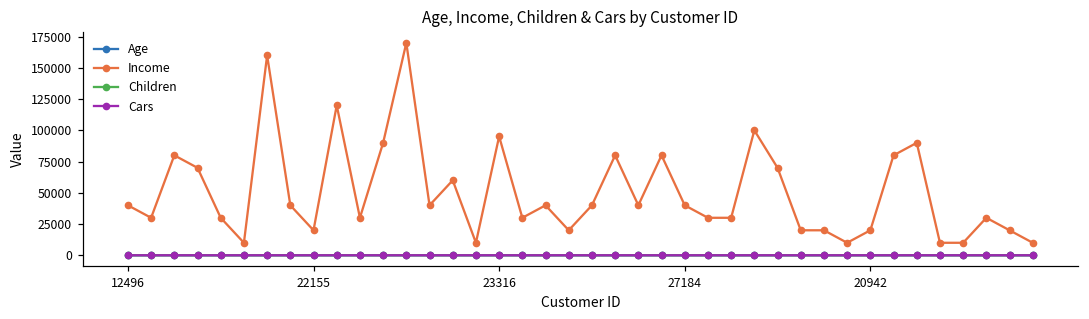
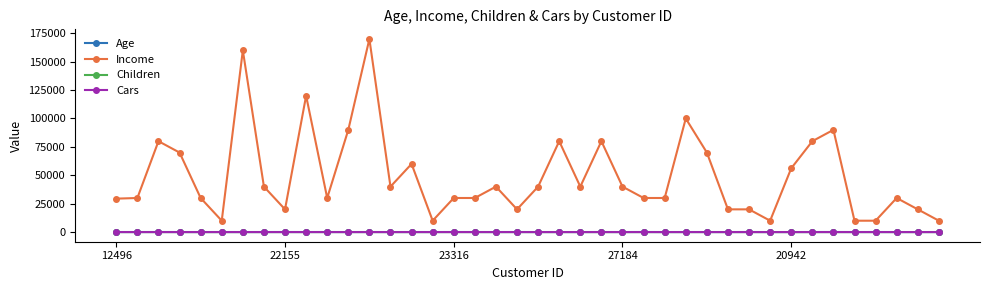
Income, 12496: 40000 -> 29000
Income, 23316: 95000 -> 30000
Income, 20942: 20000 -> 56000
